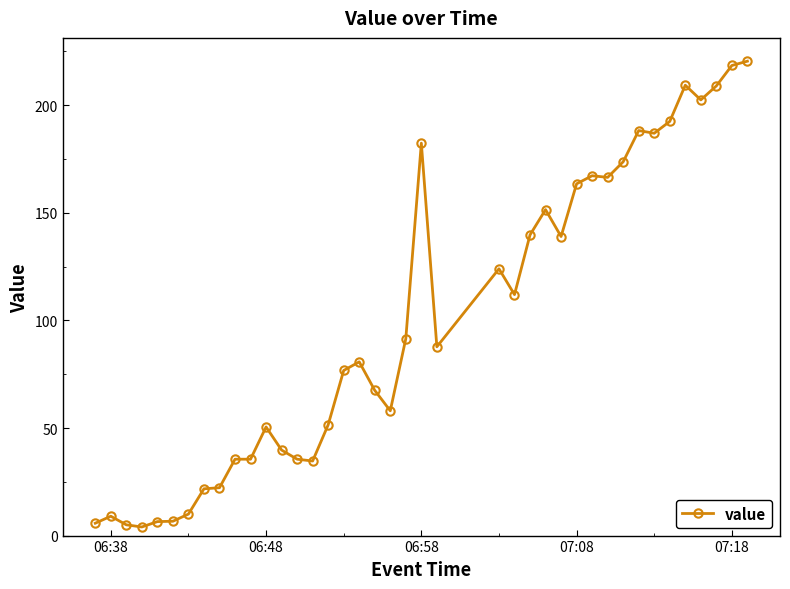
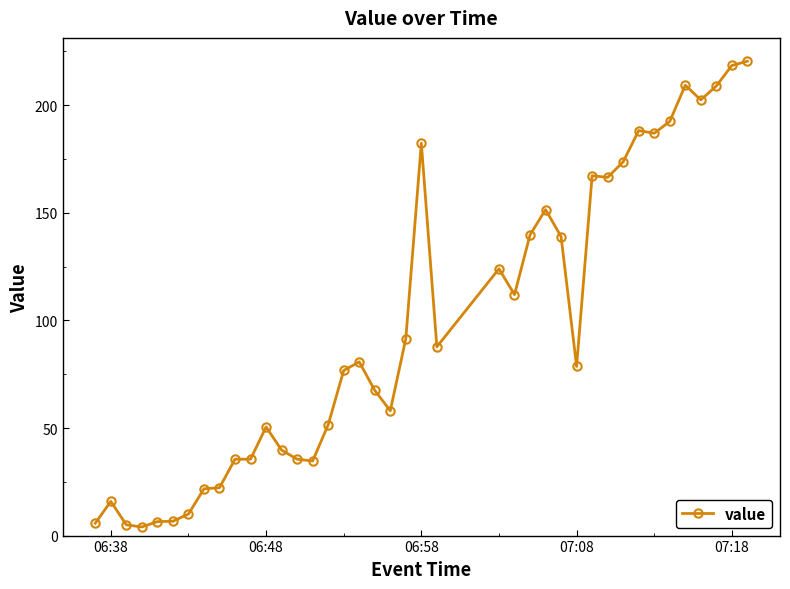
06:38: 9 -> 16
07:08: 164 -> 79
